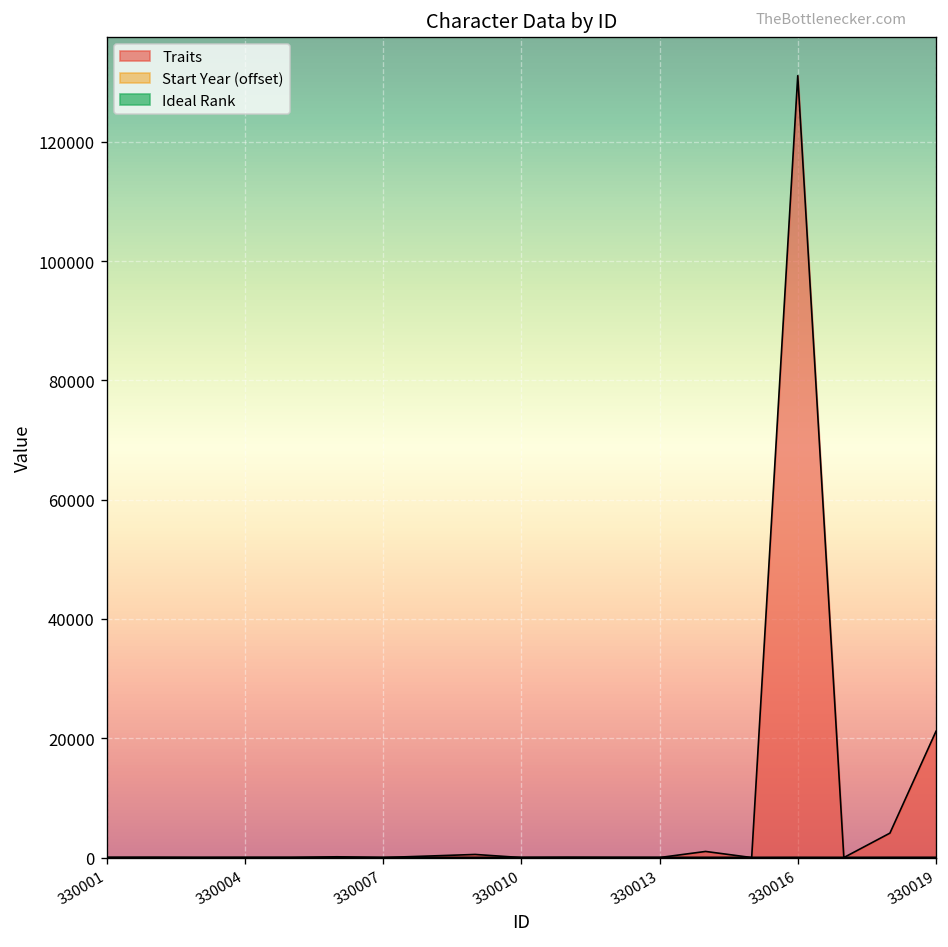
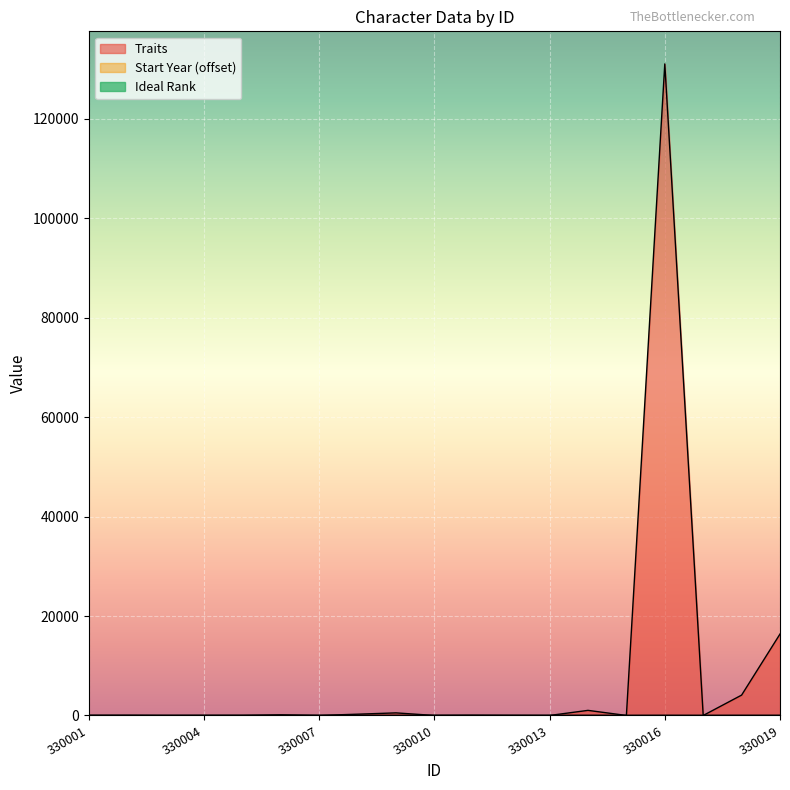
Traits, 330019: 21000 -> 16000
